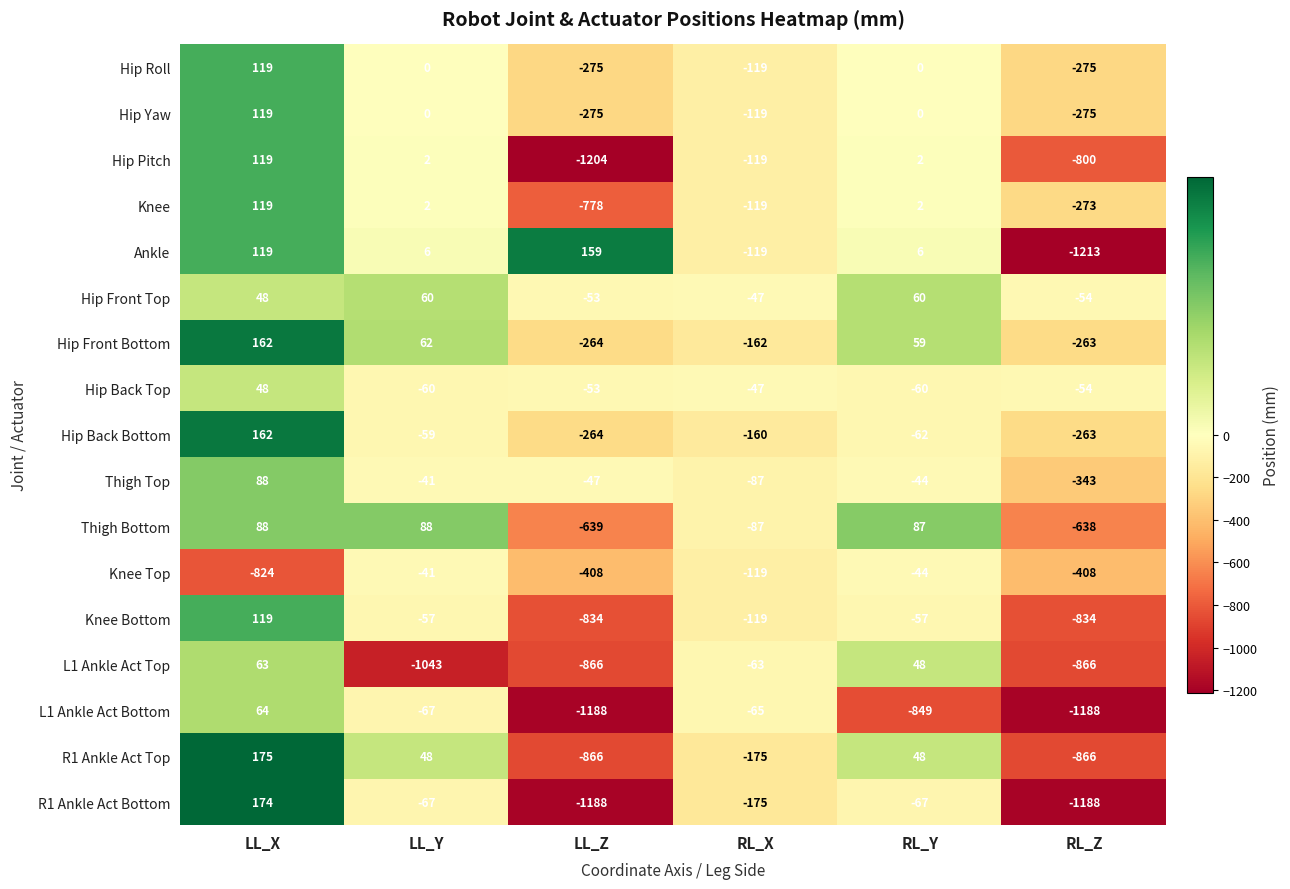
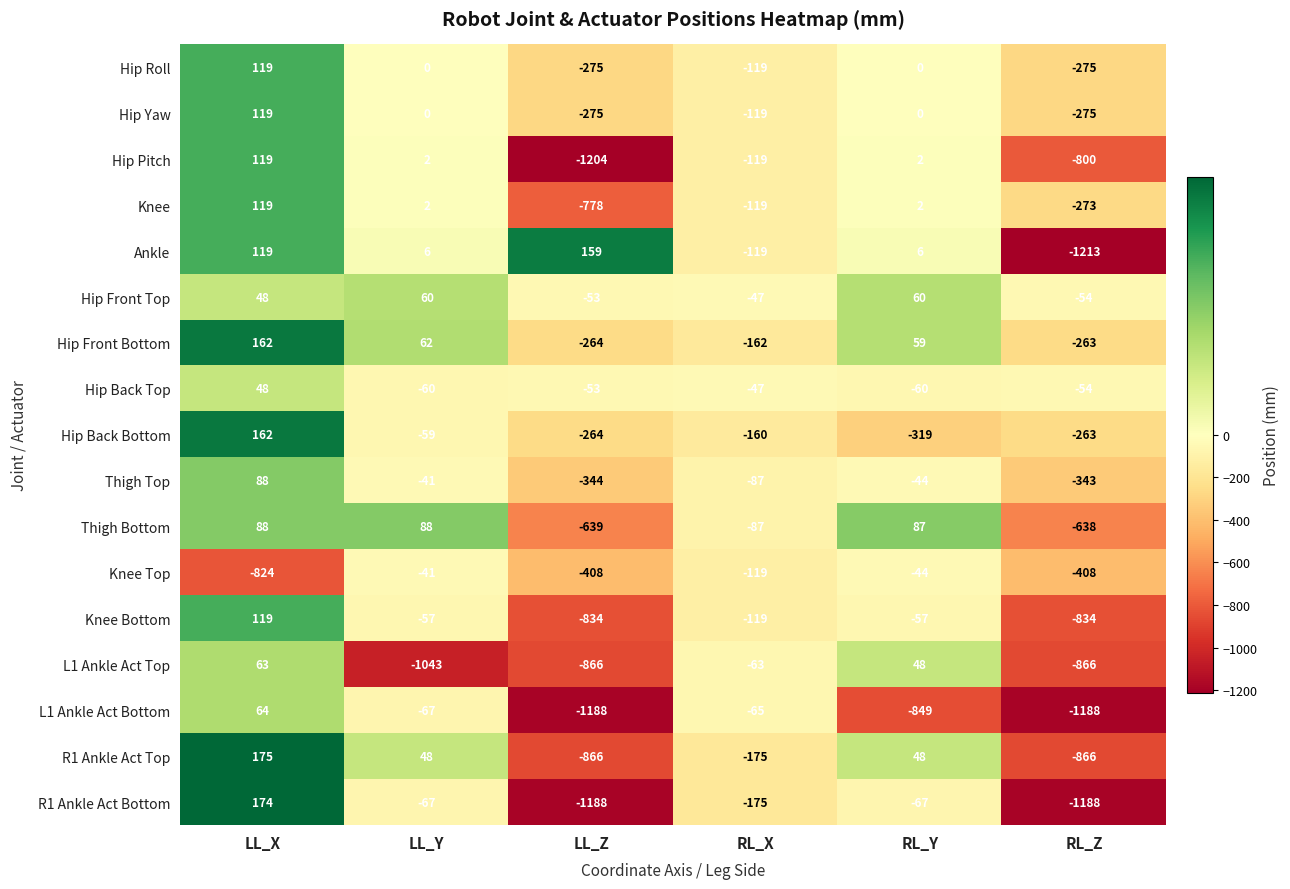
Hip Back Bottom, RL_Y: -62 -> -319
Thigh Top, LL_Z: -47 -> -344
